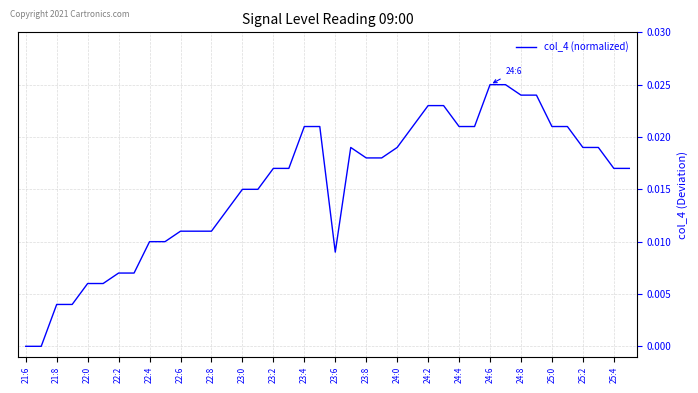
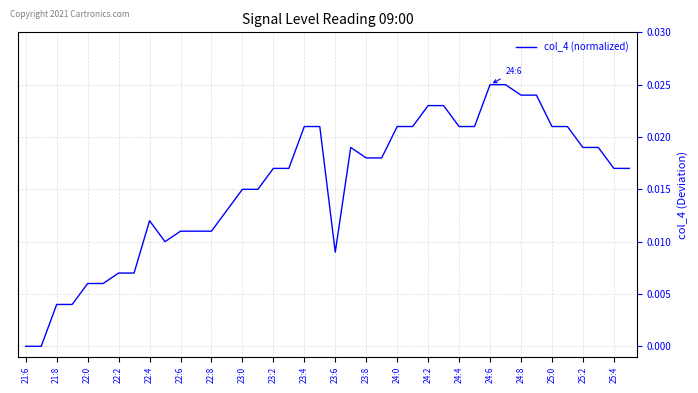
22:4: 0.0100 -> 0.0120
24:0: 0.0190 -> 0.0210
